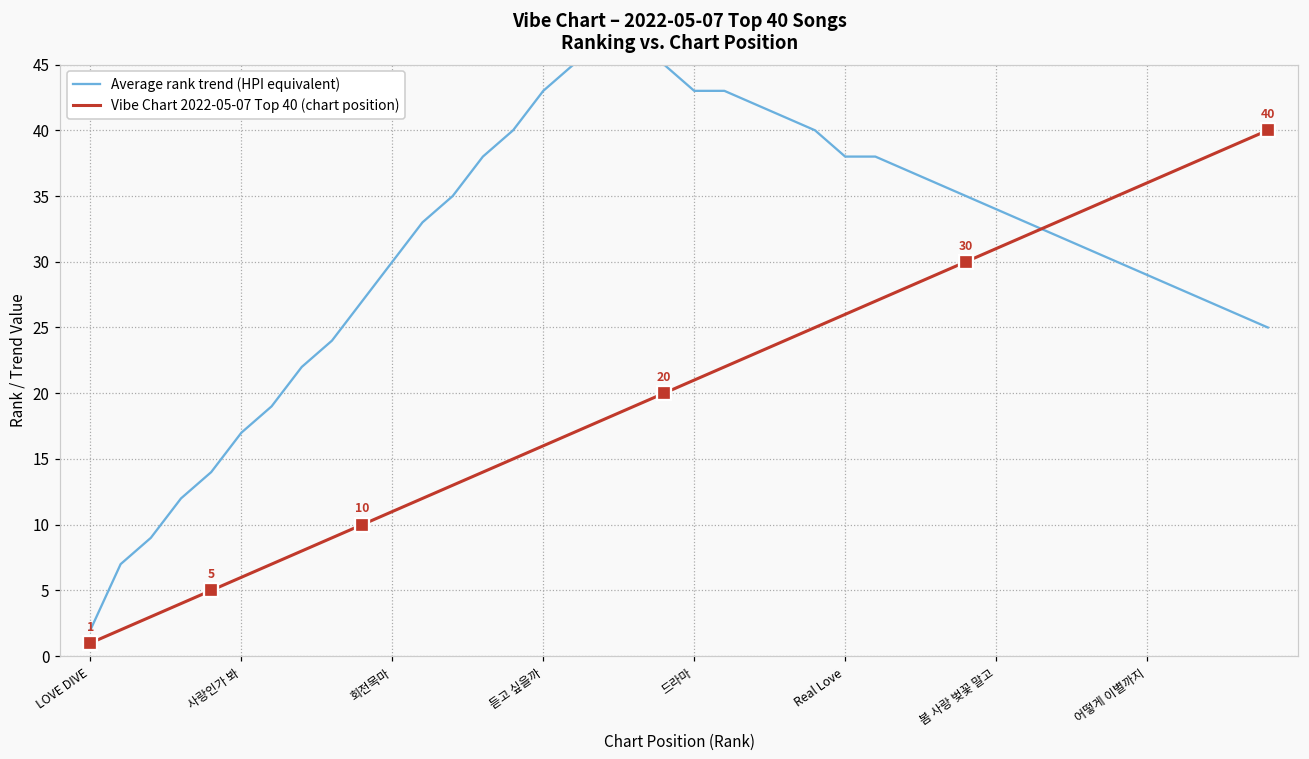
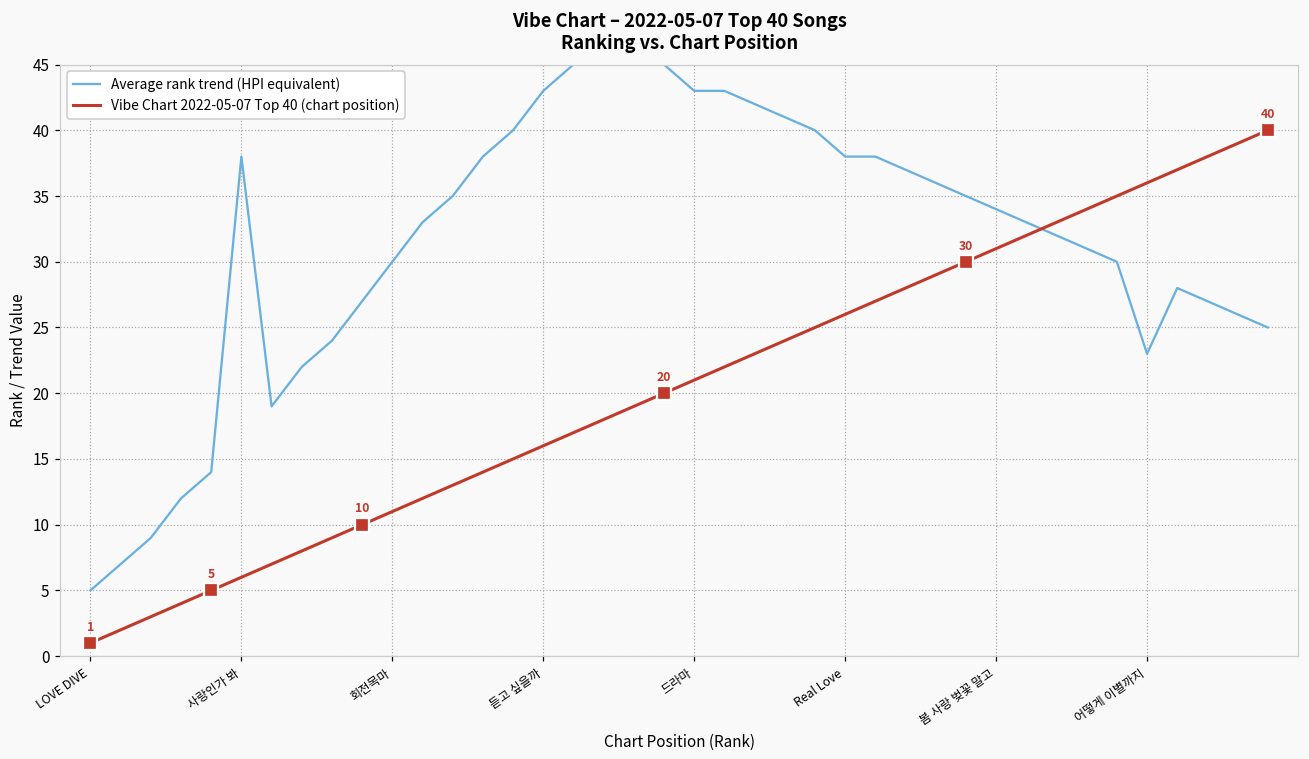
Average rank trend (HPI equivalent), LOVE DIVE: 2 -> 5
Average rank trend (HPI equivalent), 사랑인가 봐: 17 -> 38
Average rank trend (HPI equivalent), 어떻게 이별까지: 29 -> 23
